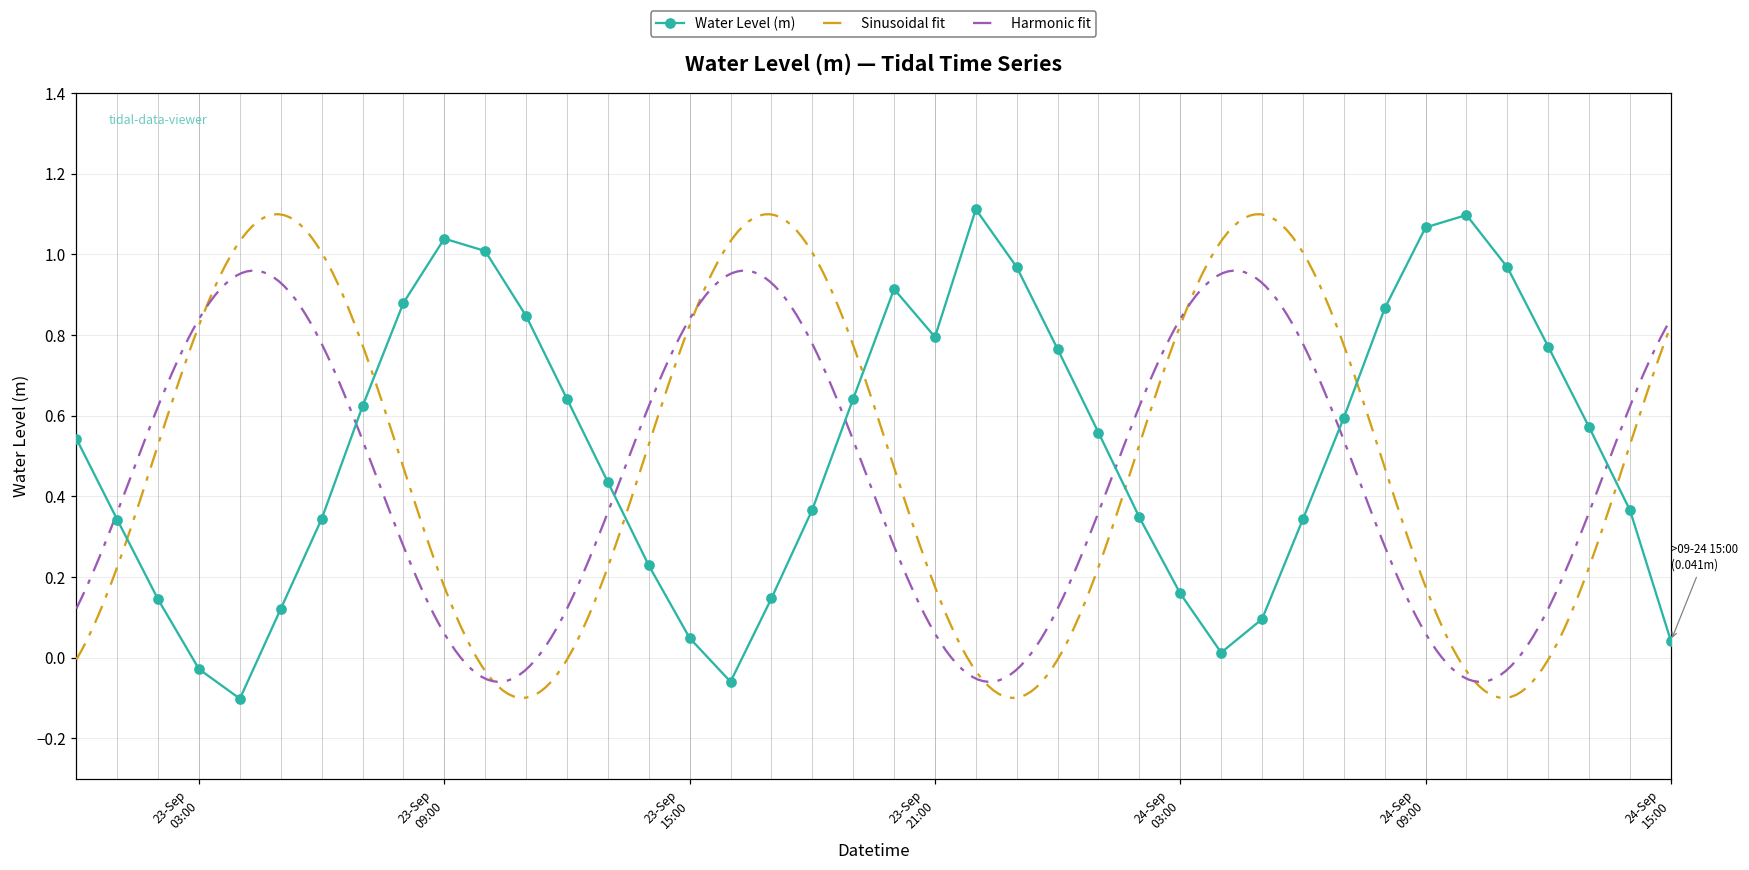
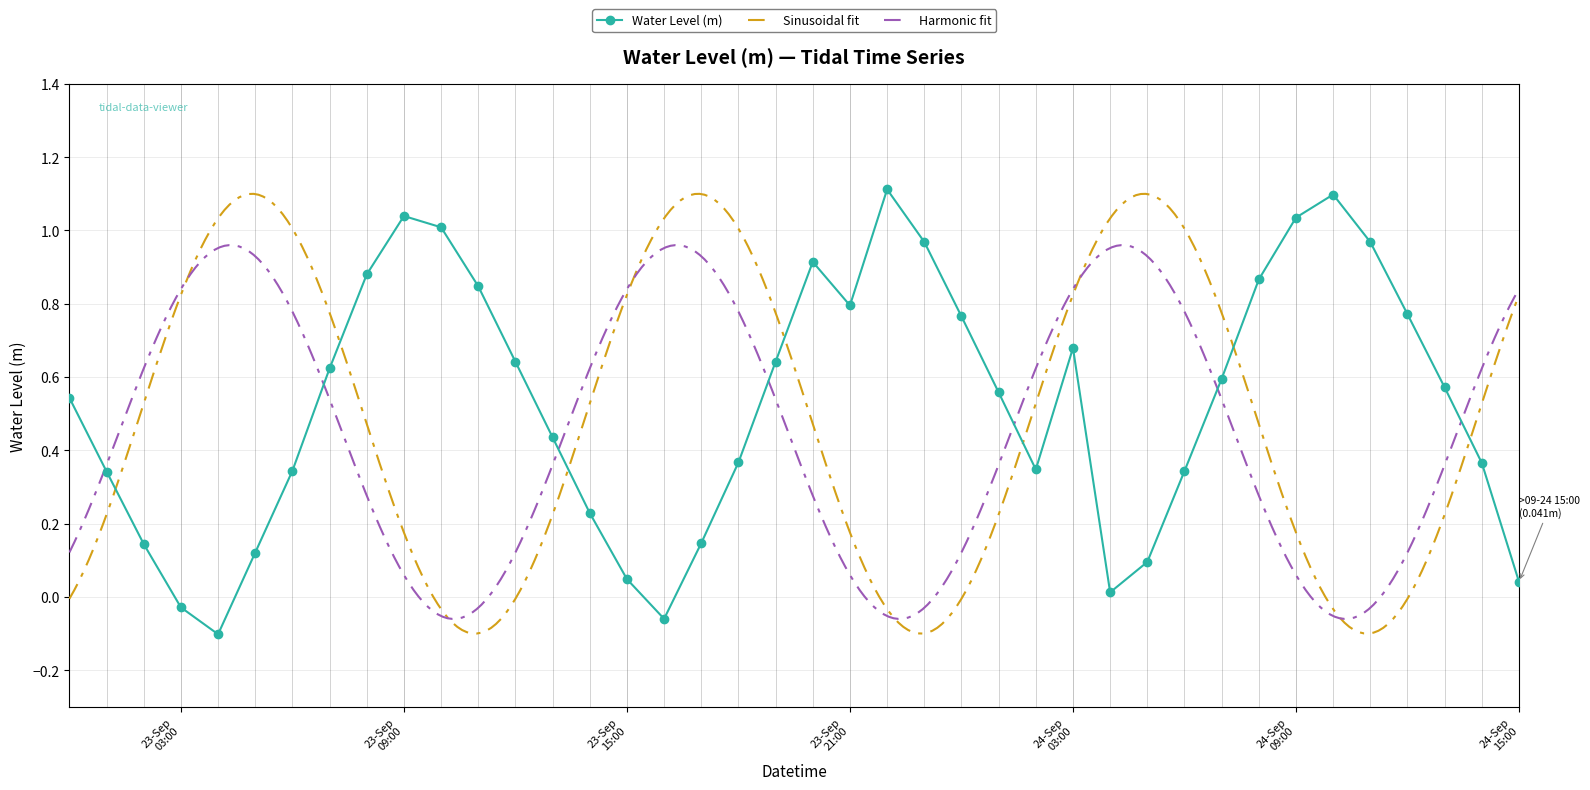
Water Level (m), 24-Sep 03:00: 0.16 -> 0.68
Water Level (m), 24-Sep 09:00: 1.07 -> 1.04
